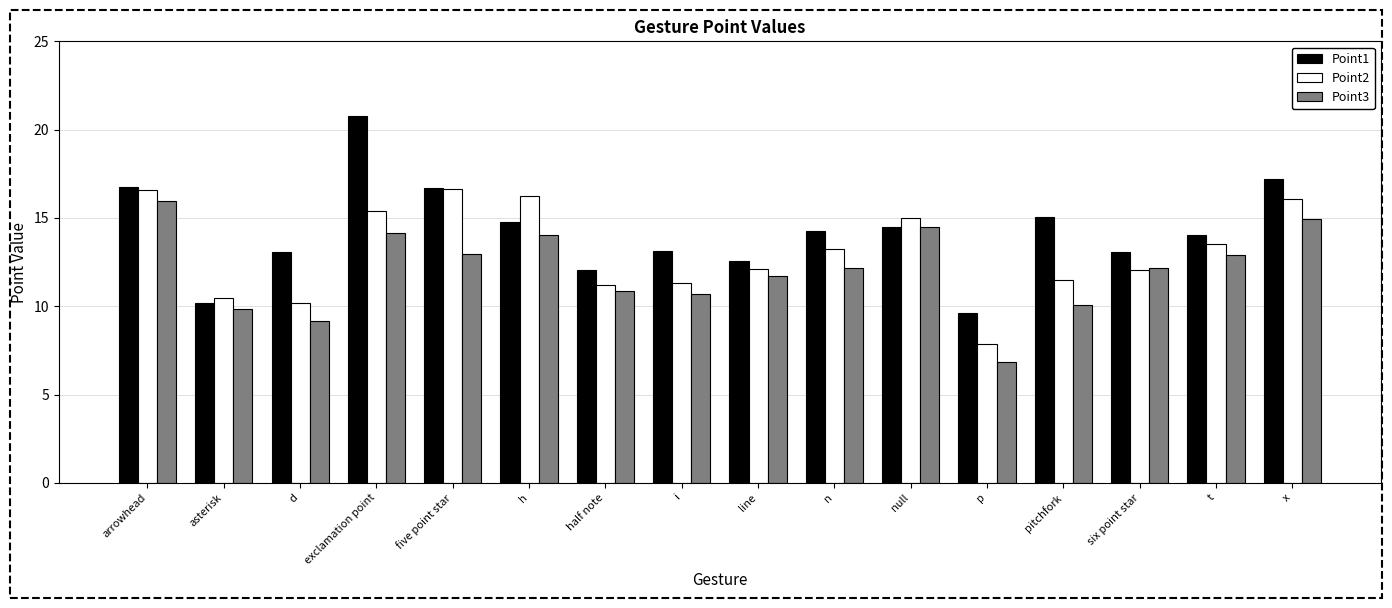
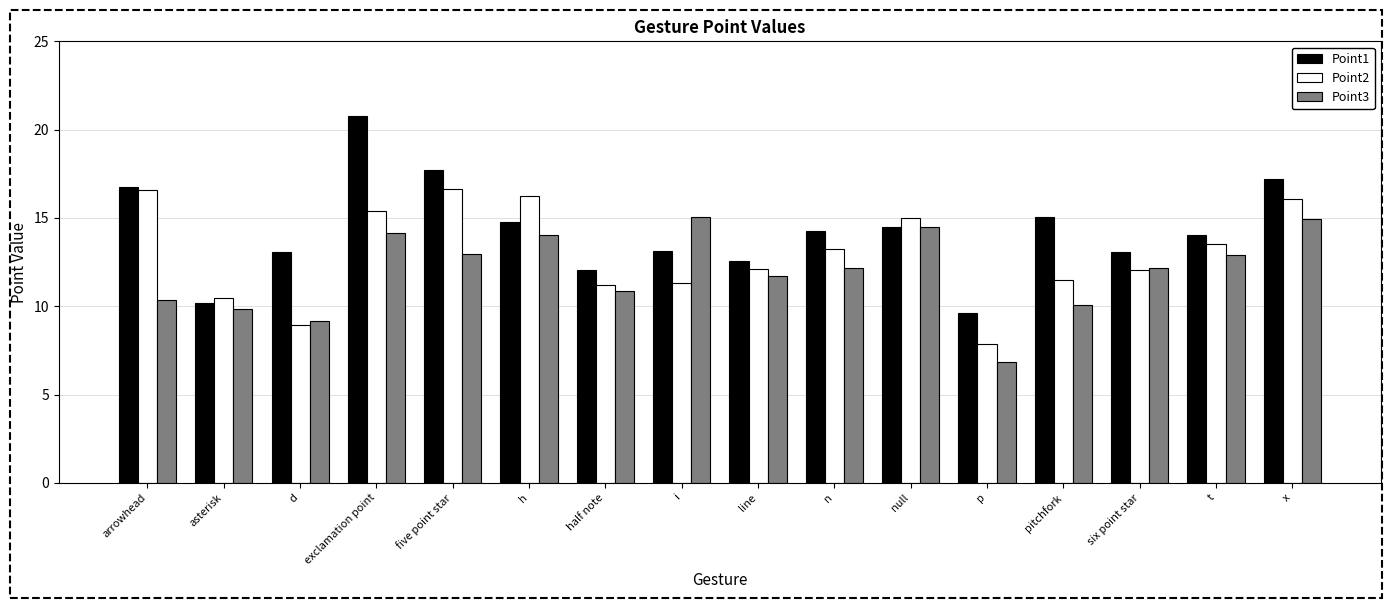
Point3, arrowhead: 15.9 -> 10.4
Point2, d: 10.2 -> 9.0
Point1, five point star: 16.7 -> 17.7
Point3, i: 10.7 -> 15.0
